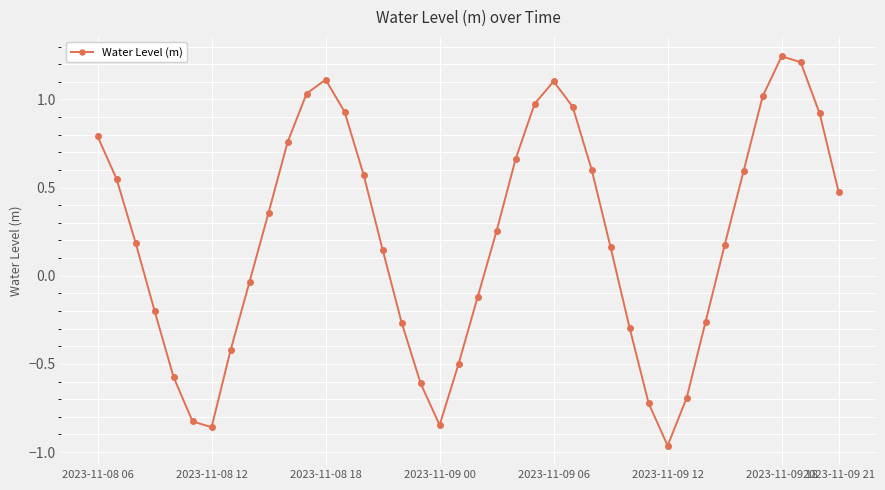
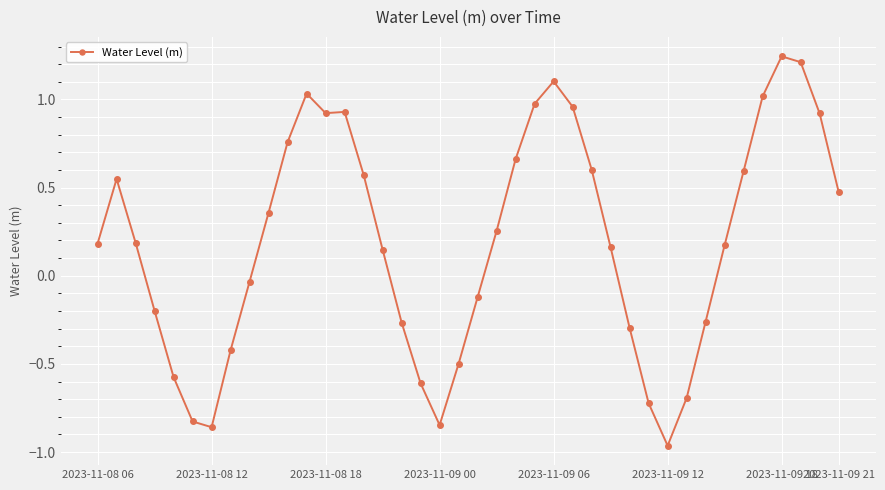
2023-11-08 06: 0.79 -> 0.18
2023-11-08 18: 1.11 -> 0.92
